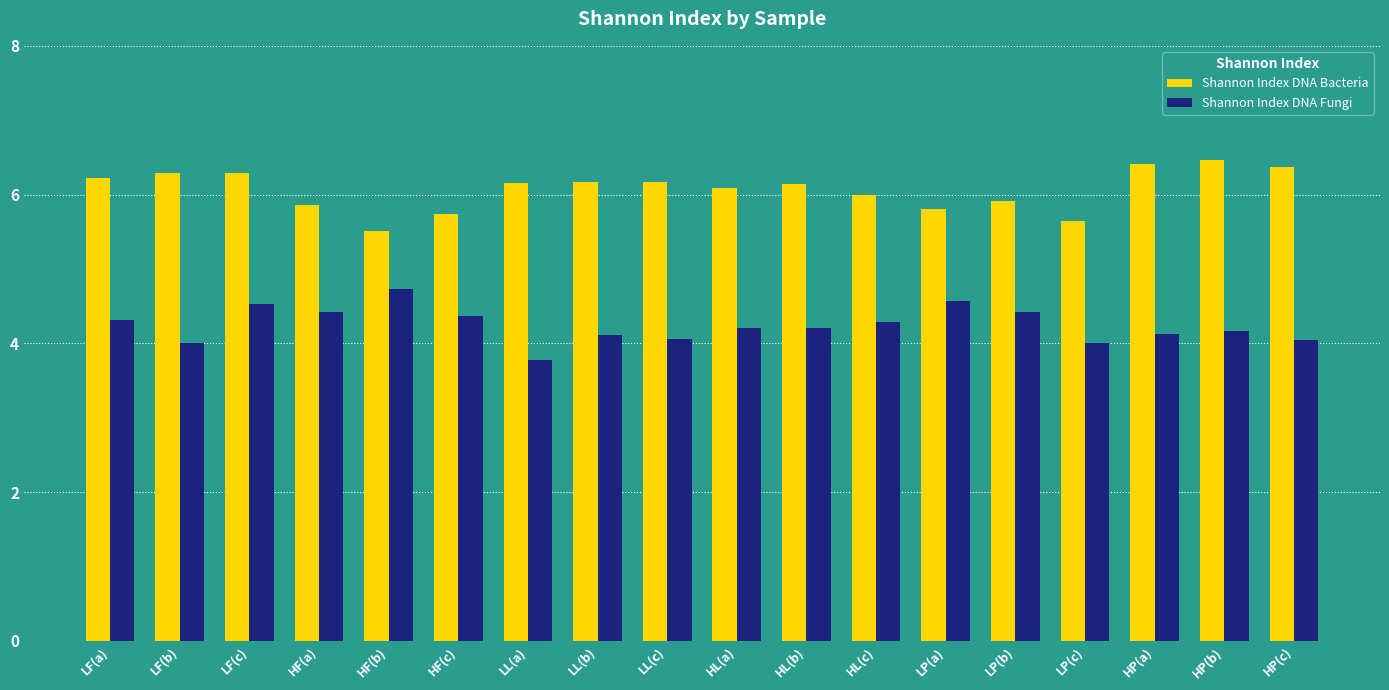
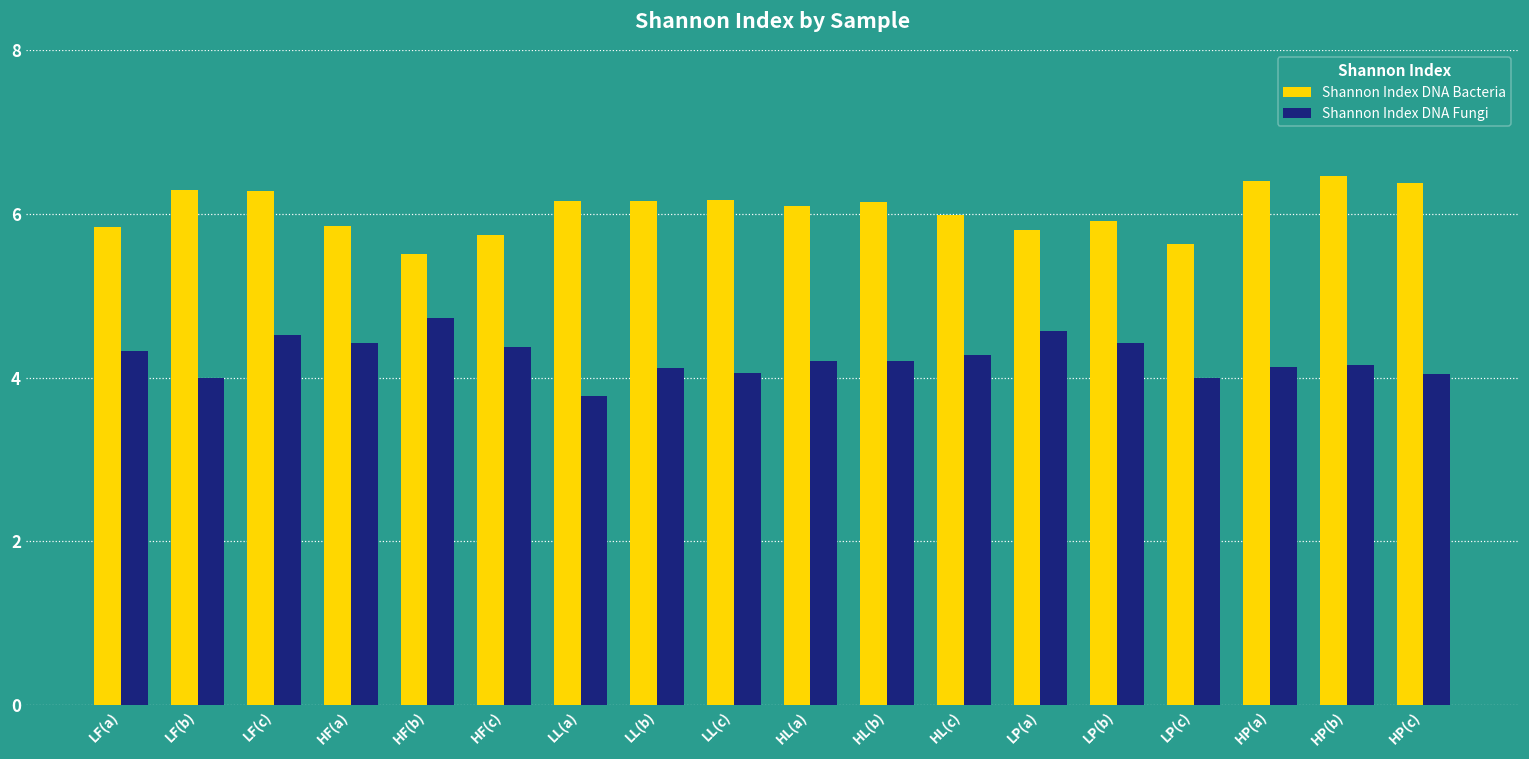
Shannon Index DNA Bacteria, LF(a): 6.2 -> 5.8
